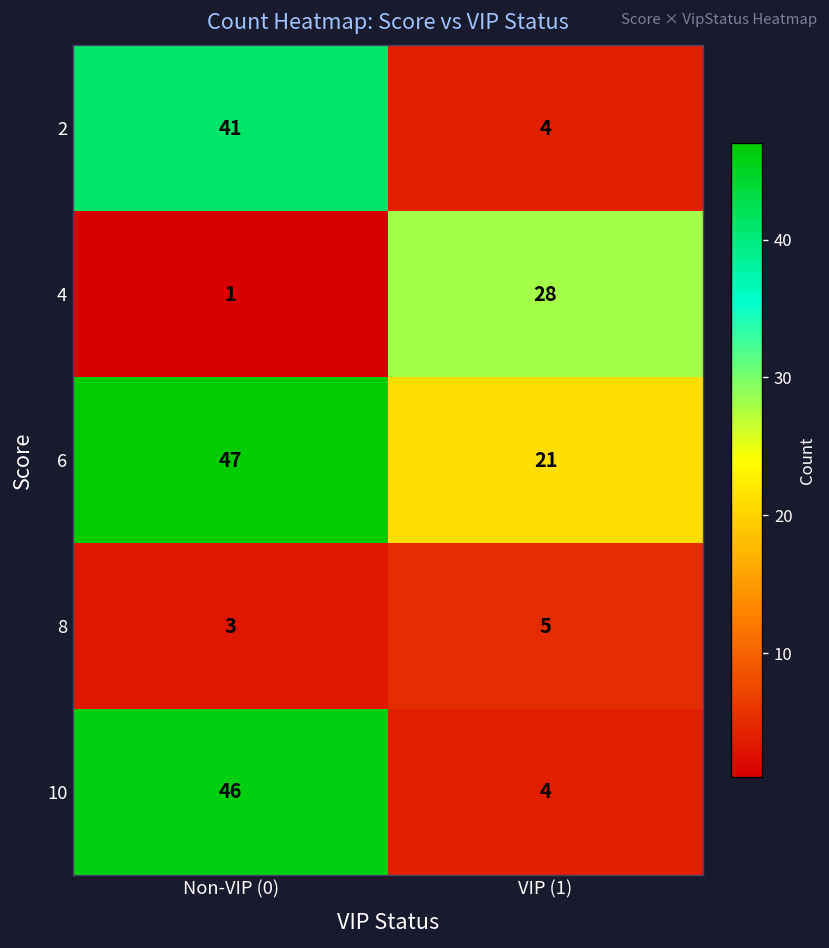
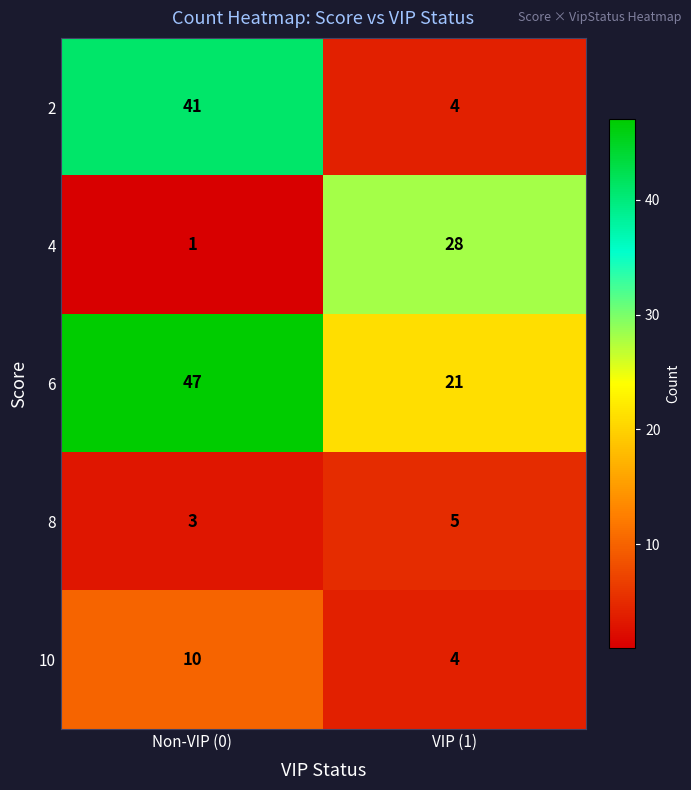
10, Non-VIP (0): 46 -> 10
